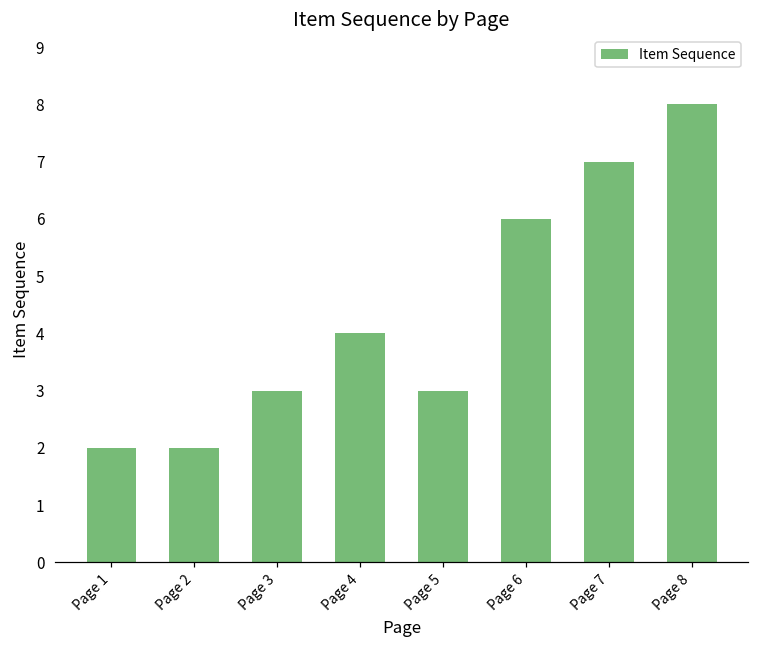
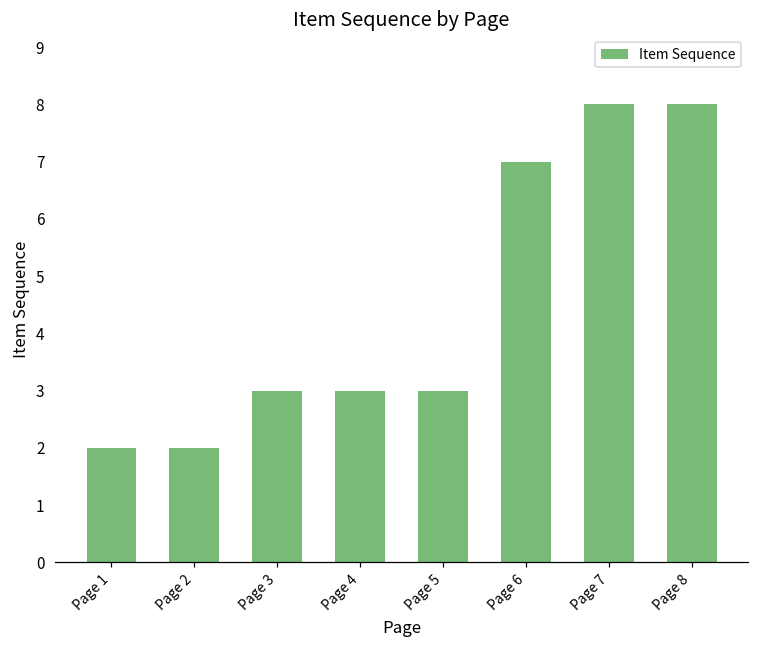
Page 4: 4 -> 3
Page 6: 6 -> 7
Page 7: 7 -> 8
